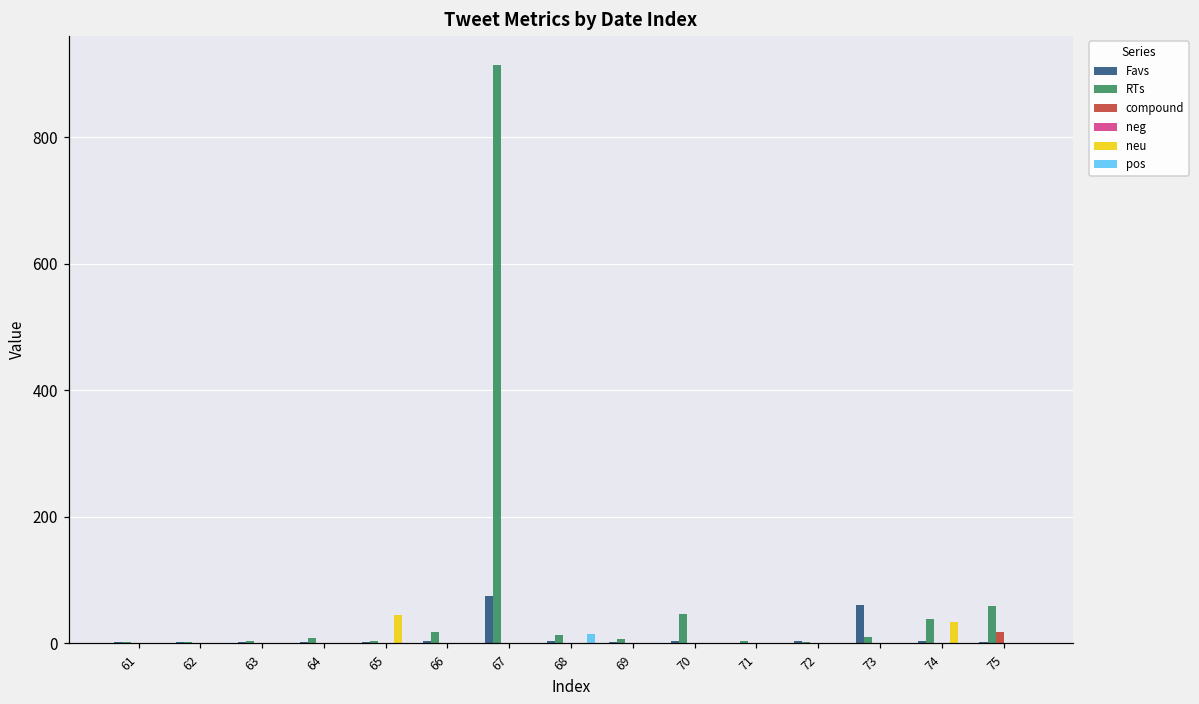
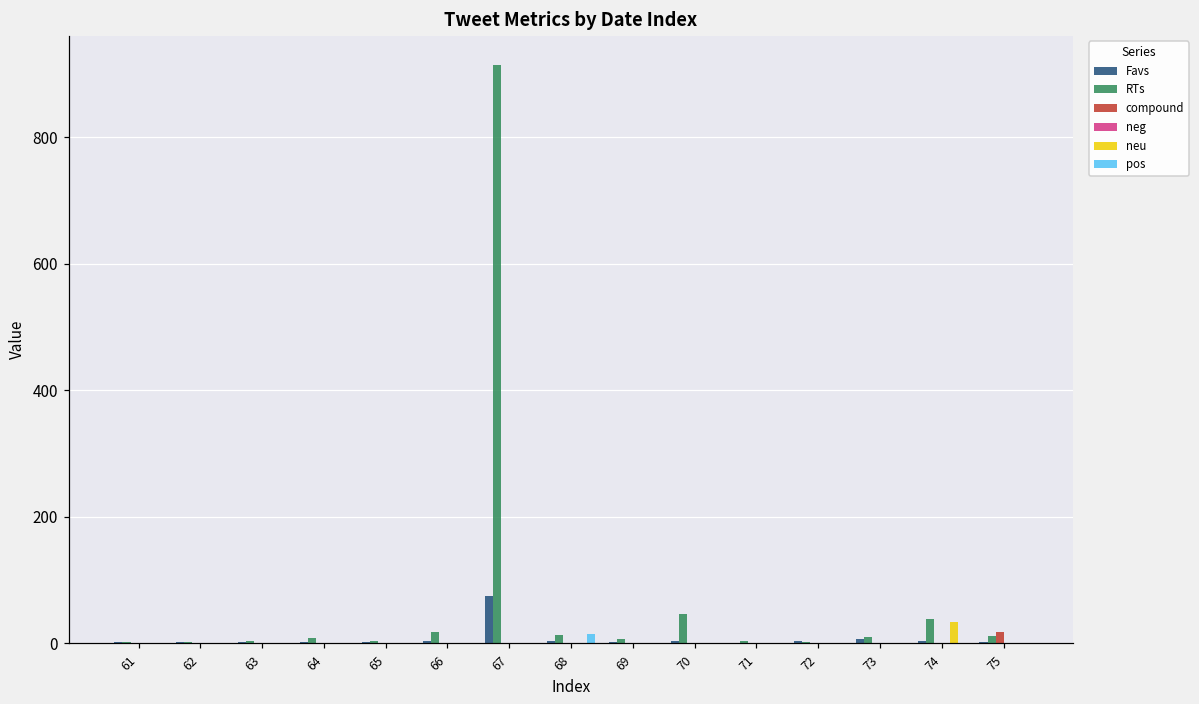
neu, 65: 40 -> 0
Favs, 73: 60 -> 10
RTs, 75: 60 -> 10
